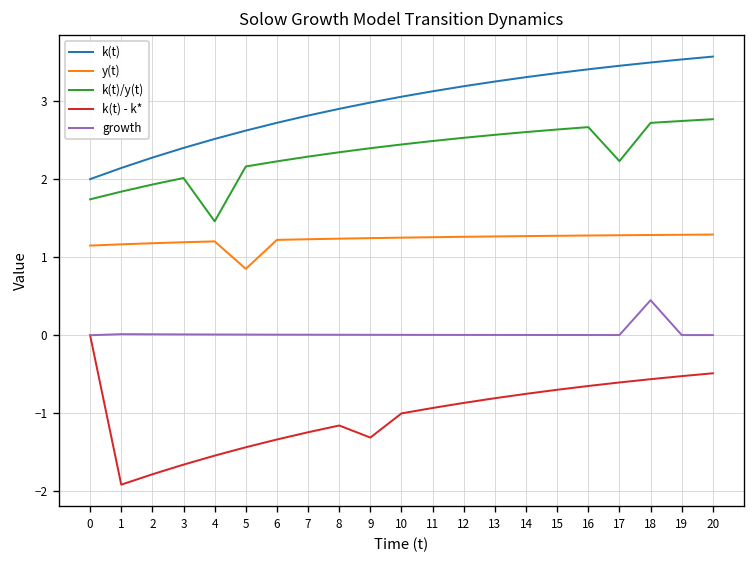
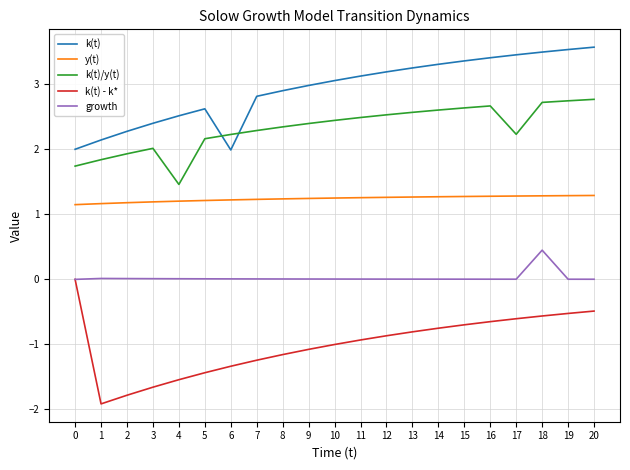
y(t), 5: 0.9 -> 1.2
k(t), 6: 2.7 -> 2.0
k(t) - k*, 9: -1.3 -> -1.1
